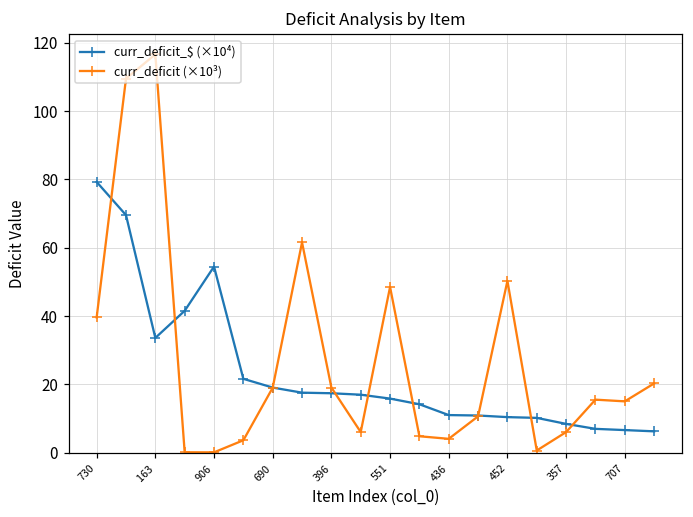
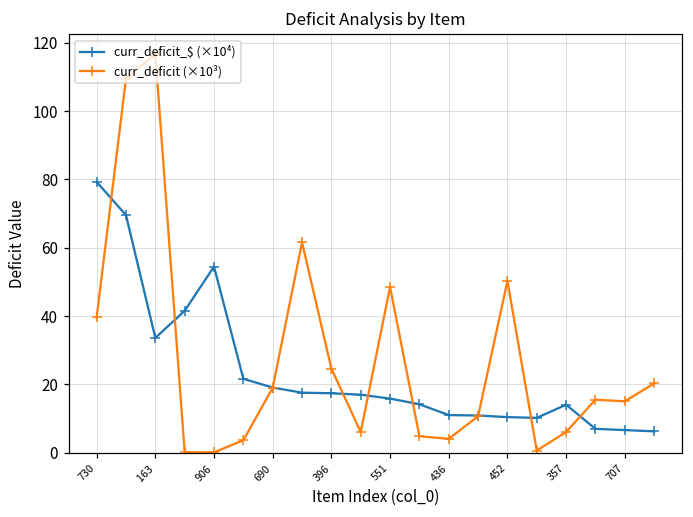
curr_deficit (×10³), 396: 19 -> 25
curr_deficit_$ (×10⁴), 357: 8 -> 14
